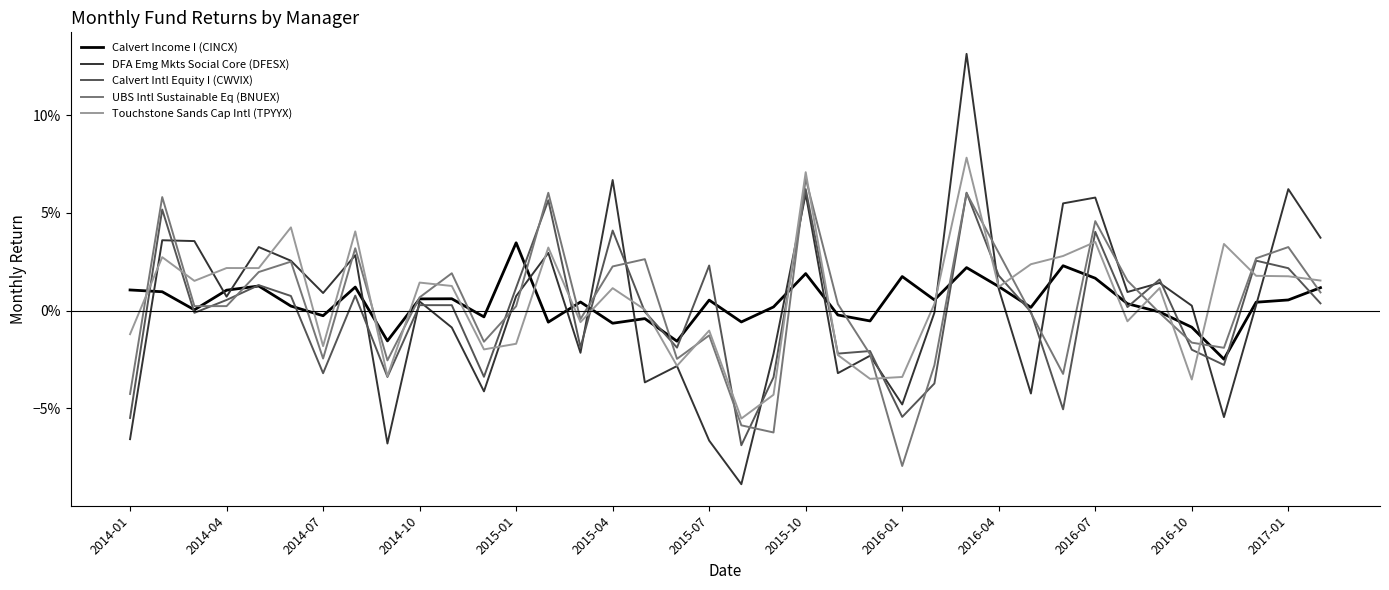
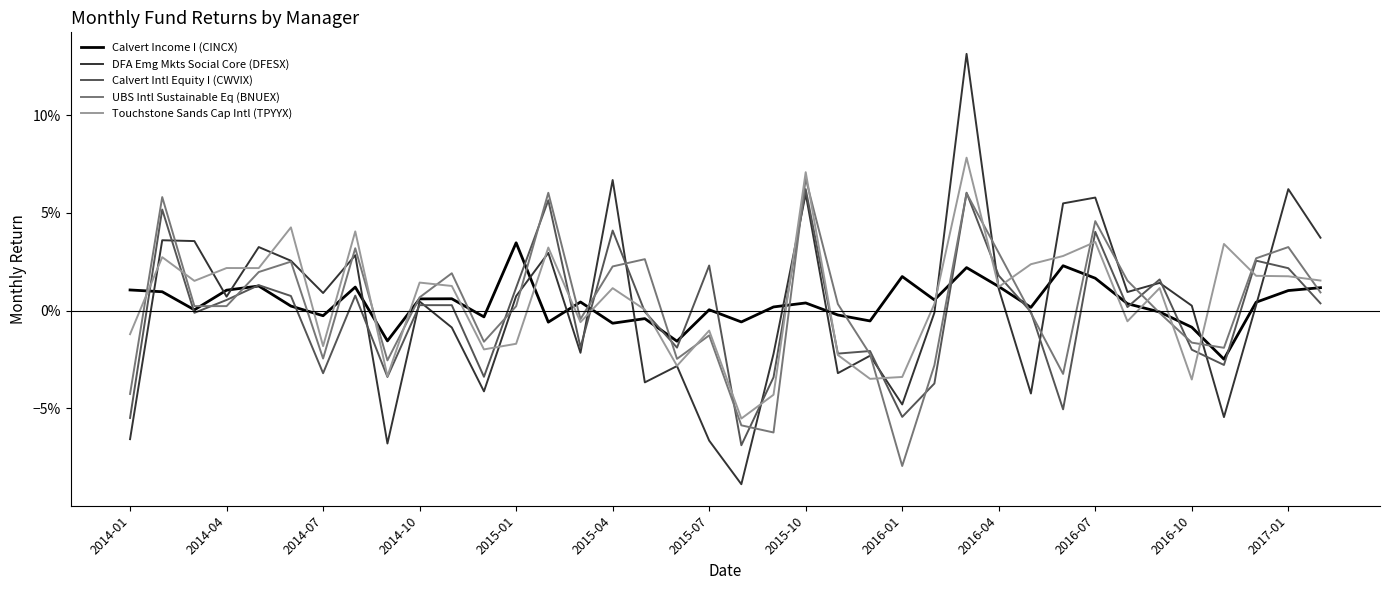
Calvert Income I (CINCX), 2015-07: 0.5% -> 0.0%
Calvert Income I (CINCX), 2015-10: 1.9% -> 0.4%
Calvert Income I (CINCX), 2017-01: 0.5% -> 1.0%
